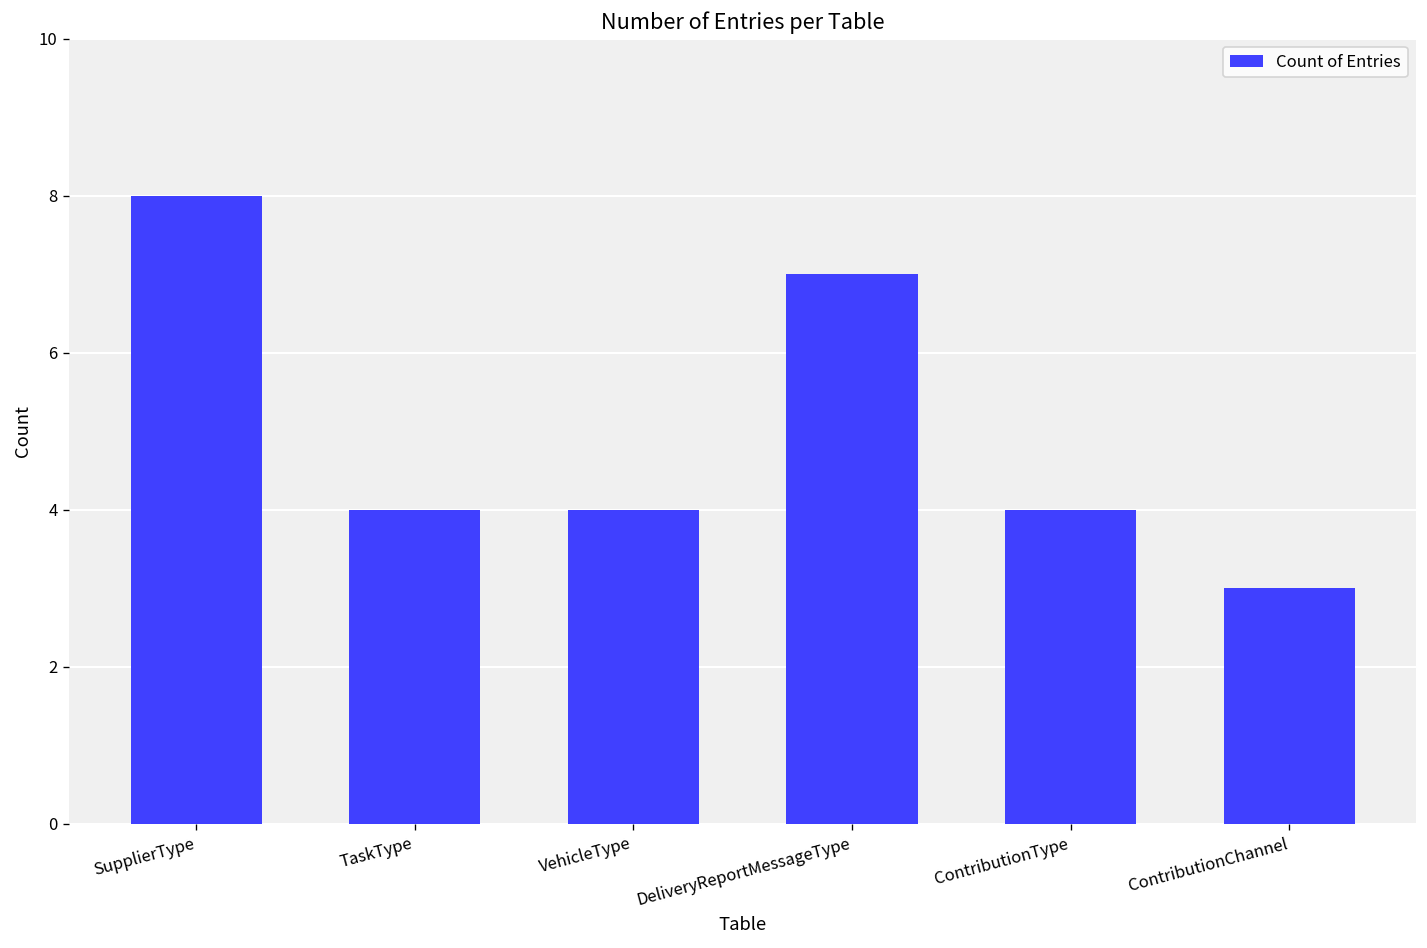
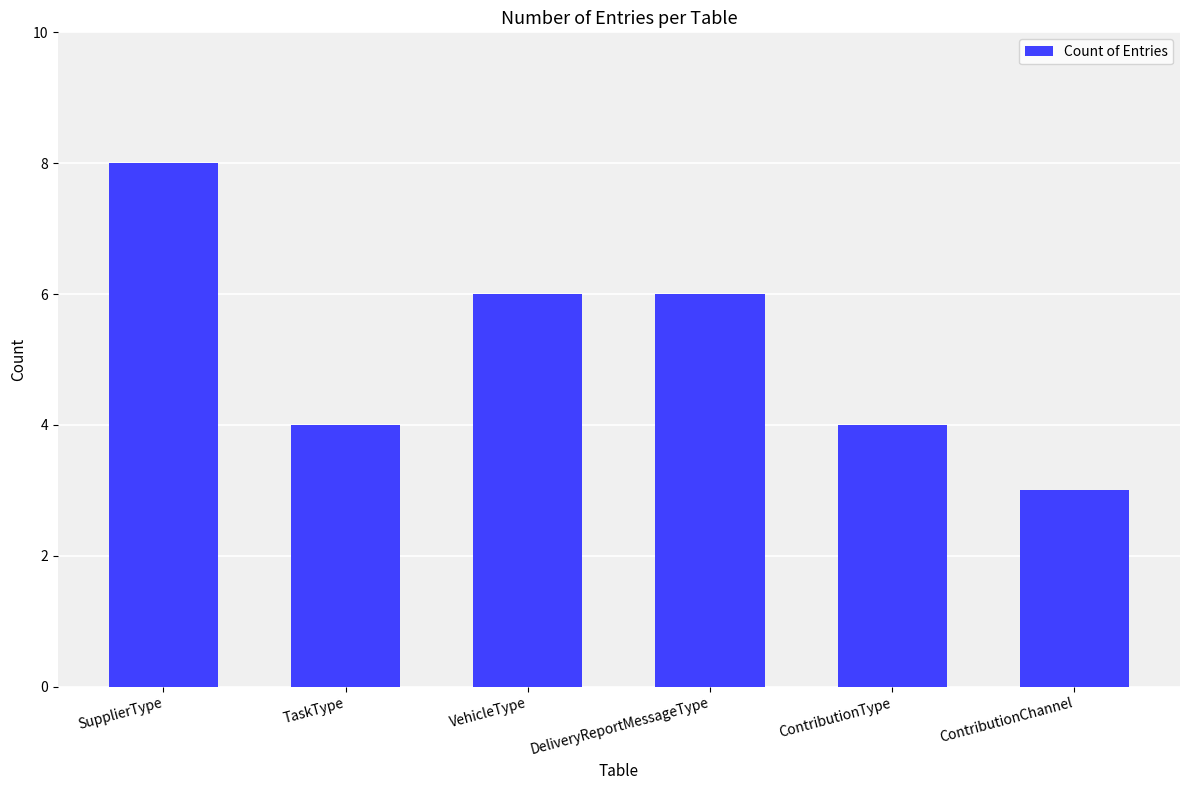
VehicleType: 4 -> 6
DeliveryReportMessageType: 7 -> 6
